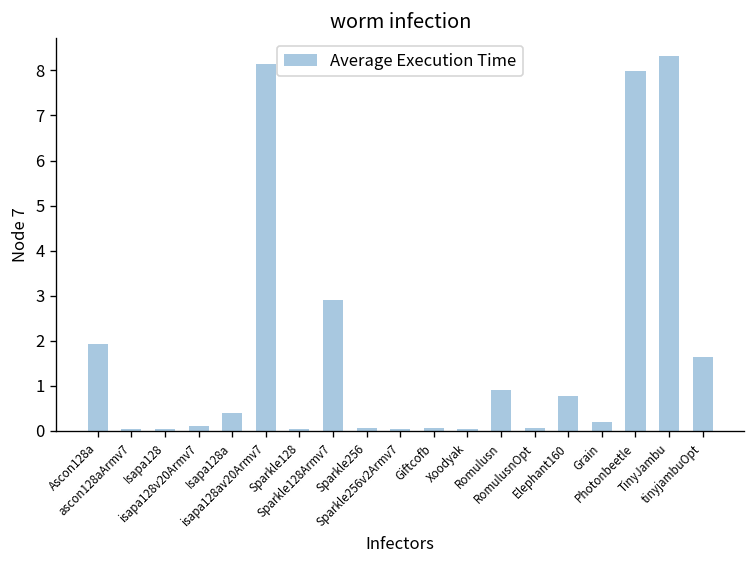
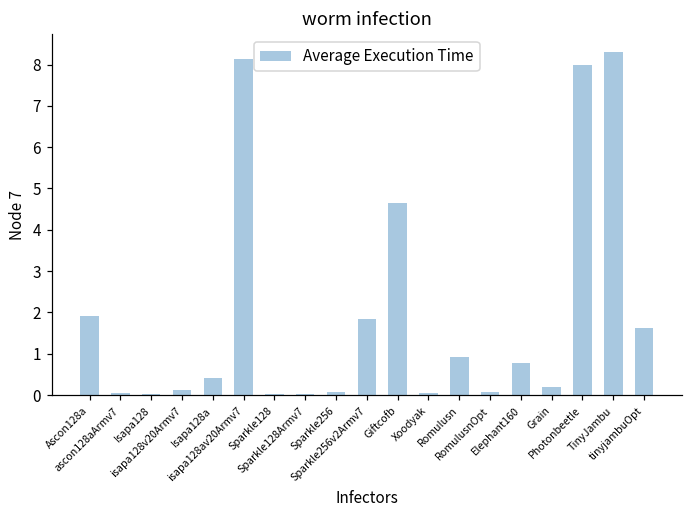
Sparkle128Armv7: 2.9 -> 0.0
Sparkle256v2Armv7: 0.0 -> 1.8
Giftcofb: 0.1 -> 4.7
